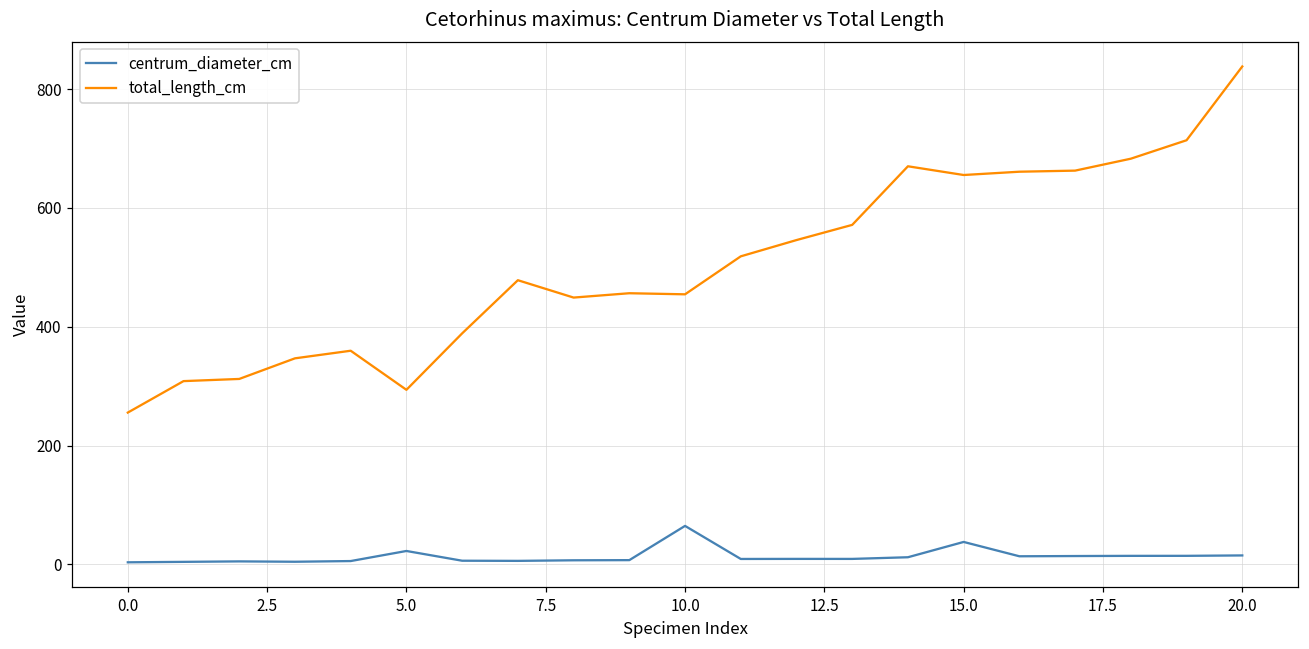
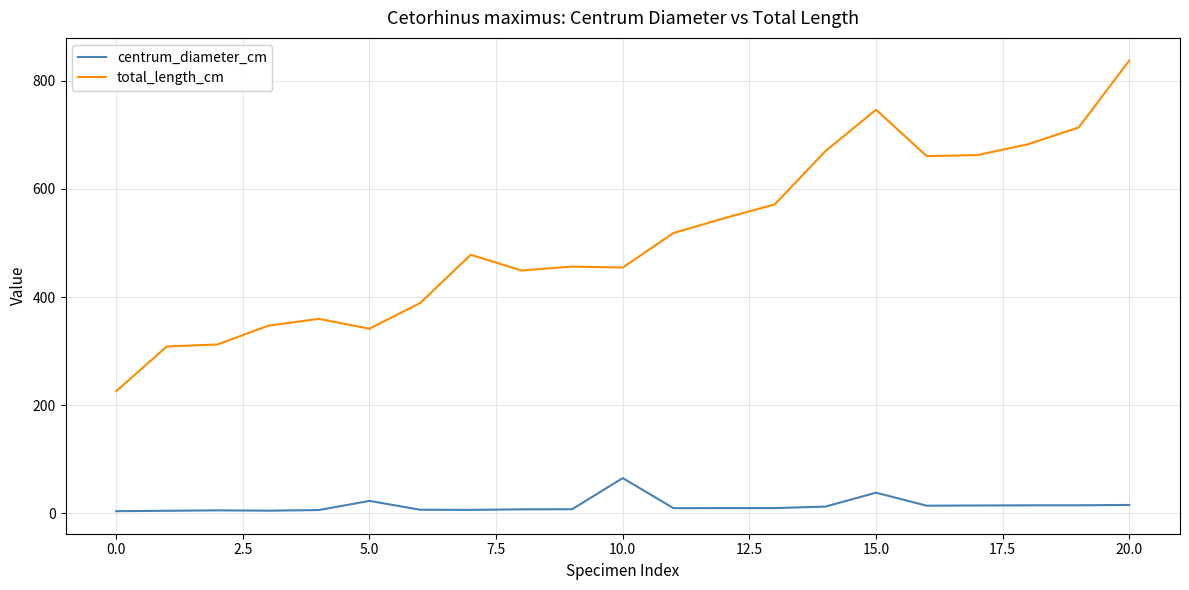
total_length_cm, 0.0: 260 -> 230
total_length_cm, 5.0: 290 -> 340
total_length_cm, 15.0: 660 -> 750
